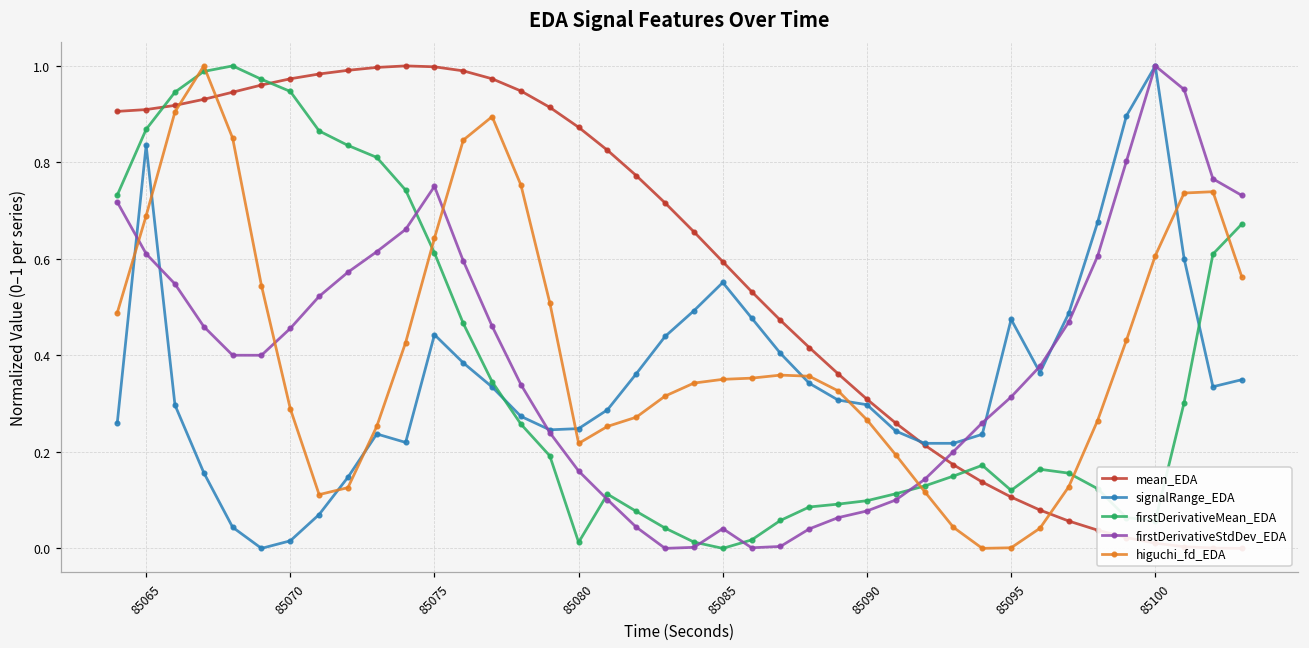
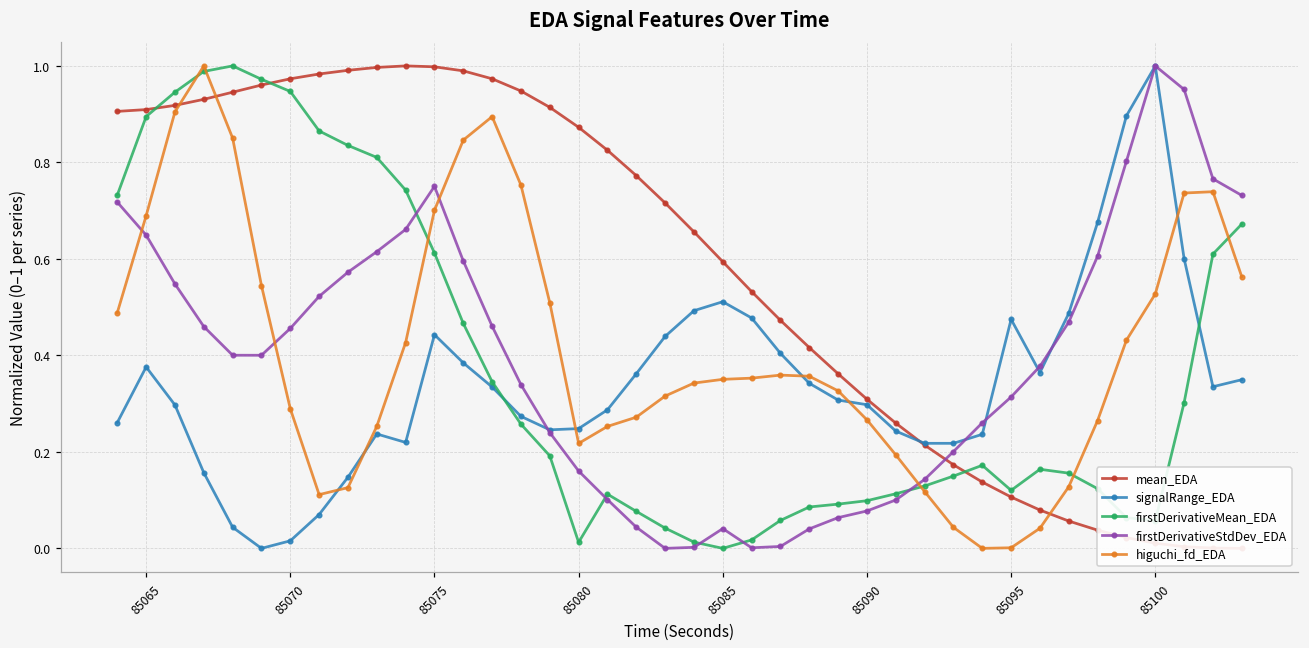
signalRange_EDA, 85065: 0.84 -> 0.38
firstDerivativeMean_EDA, 85065: 0.87 -> 0.89
firstDerivativeStdDev_EDA, 85065: 0.61 -> 0.65
higuchi_fd_EDA, 85075: 0.64 -> 0.70
signalRange_EDA, 85085: 0.55 -> 0.51
higuchi_fd_EDA, 85100: 0.61 -> 0.53
